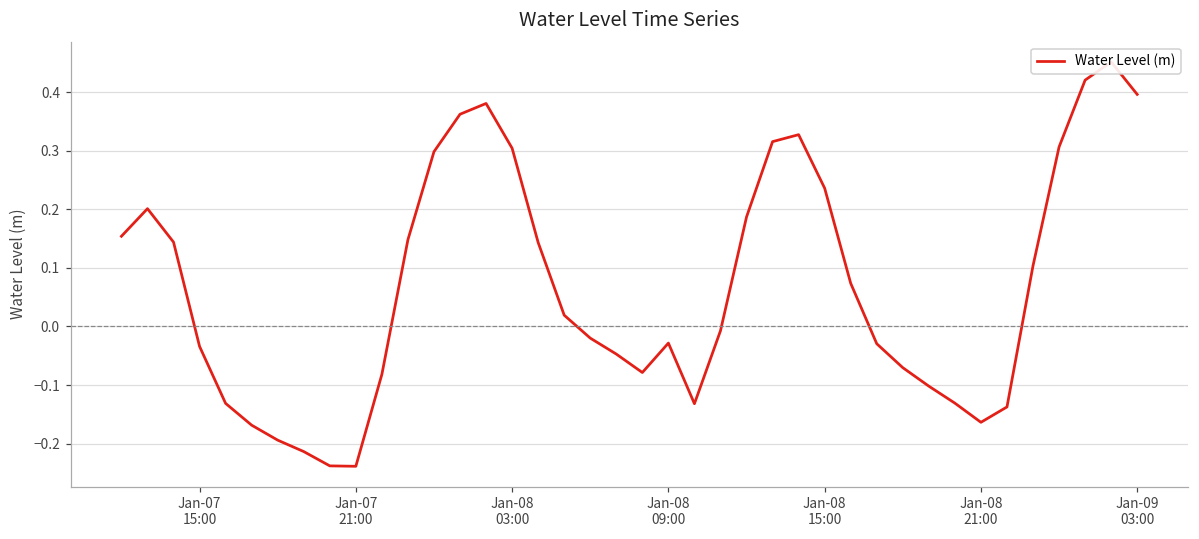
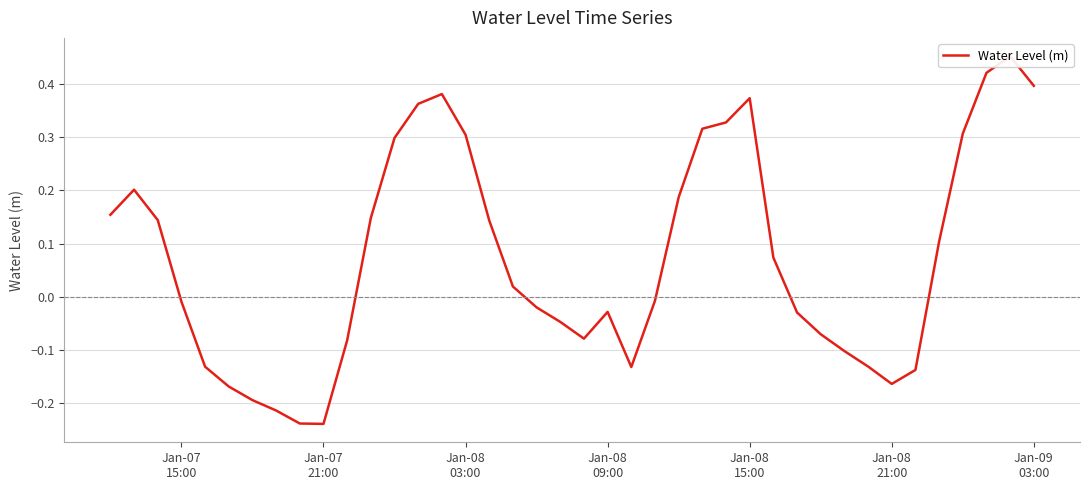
Jan-07 15:00: -0.03 -> -0.01
Jan-08 15:00: 0.24 -> 0.37
